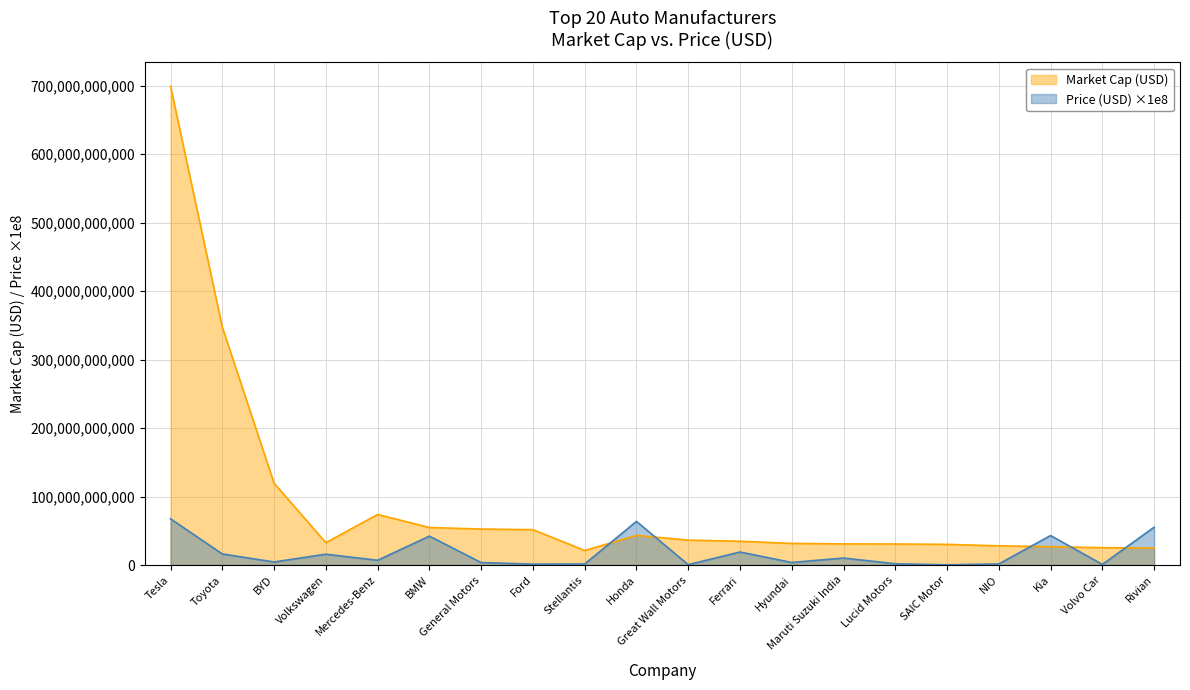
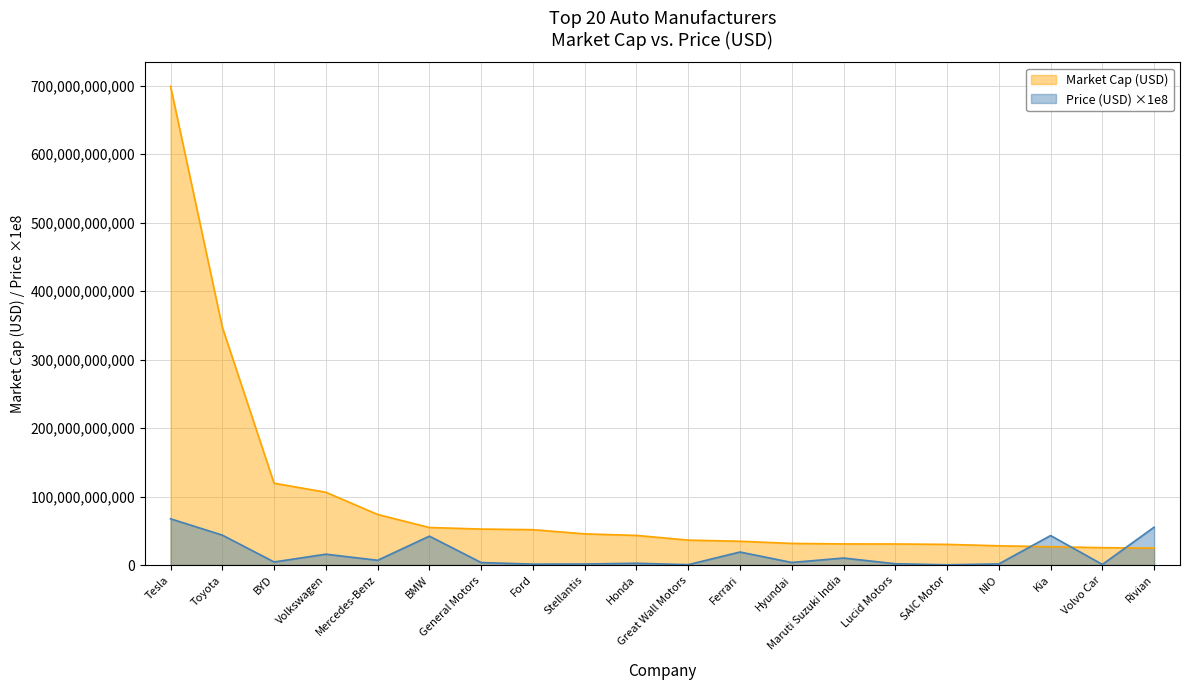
Price (USD) ×1e8, Toyota: 20,000,000,000 -> 40,000,000,000
Market Cap (USD), Volkswagen: 30,000,000,000 -> 110,000,000,000
Market Cap (USD), Stellantis: 20,000,000,000 -> 50,000,000,000
Price (USD) ×1e8, Honda: 60,000,000,000 -> 0
